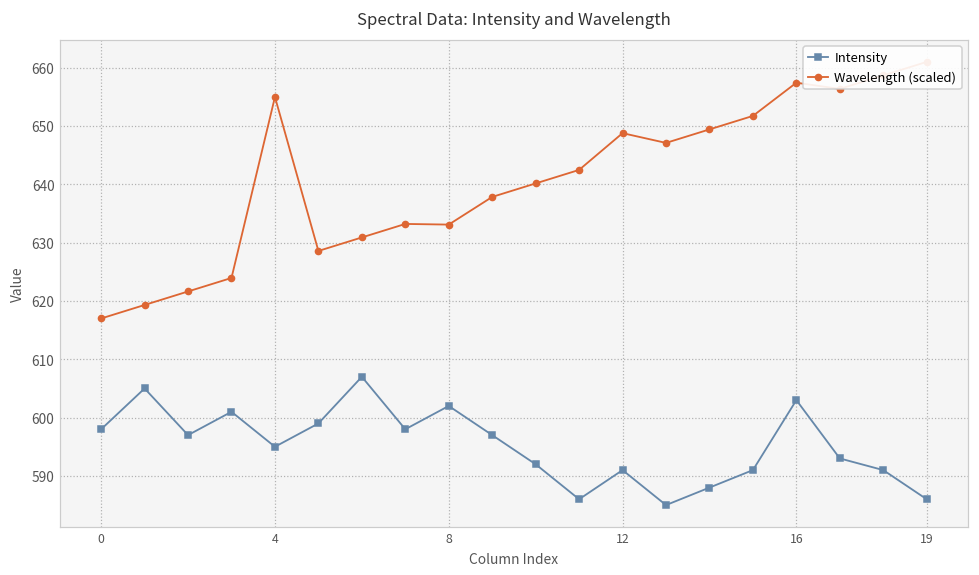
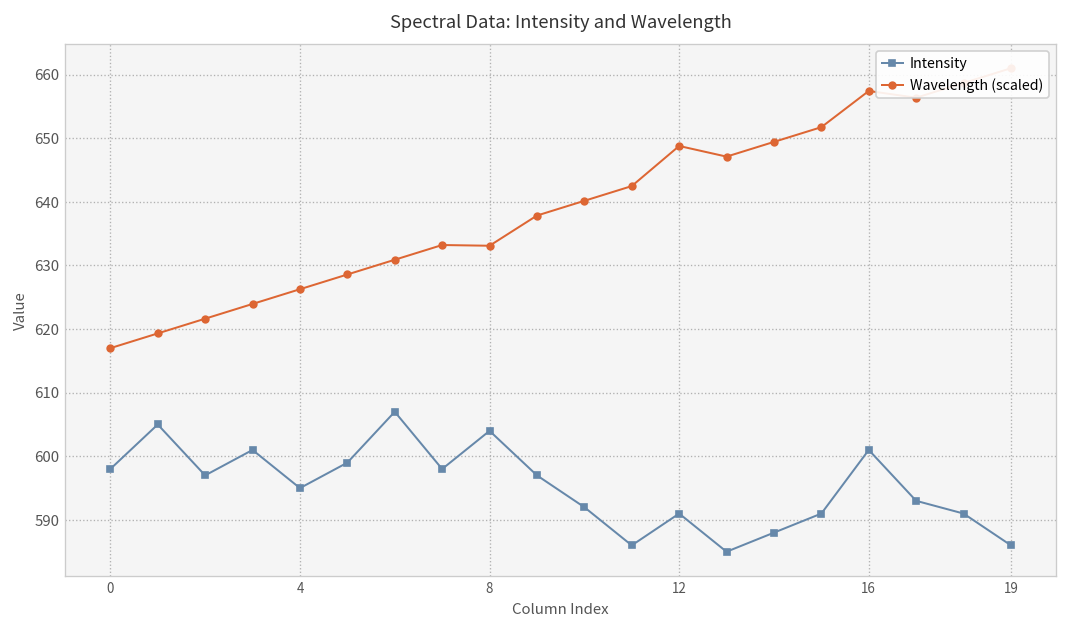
Wavelength (scaled), 4: 655 -> 626
Intensity, 8: 602 -> 604
Intensity, 16: 603 -> 601
